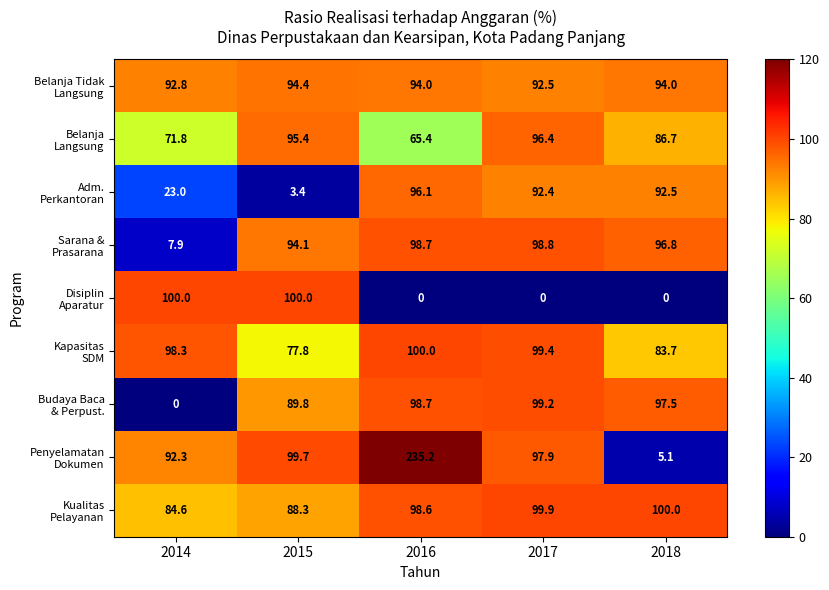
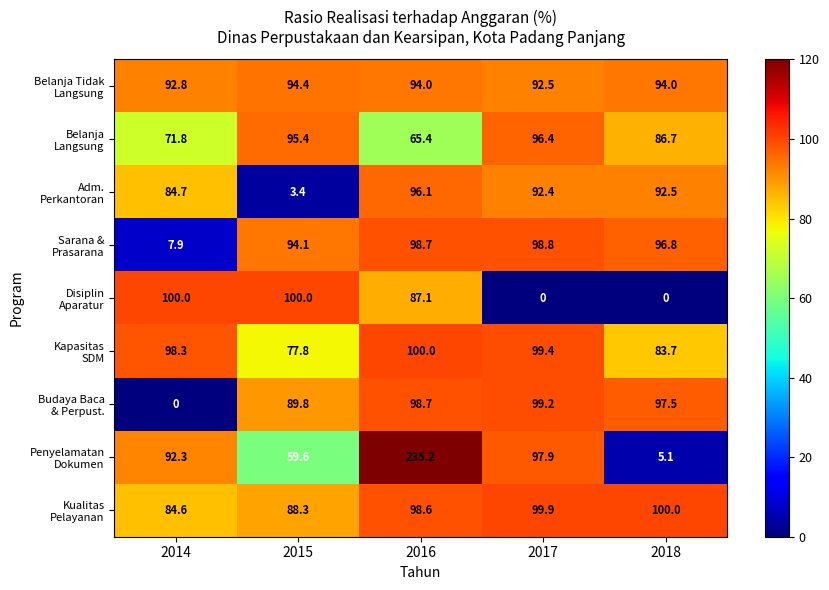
Adm. Perkantoran, 2014: 23.0 -> 84.7
Disiplin Aparatur, 2016: 0 -> 87.1
Penyelamatan Dokumen, 2015: 99.7 -> 59.6
